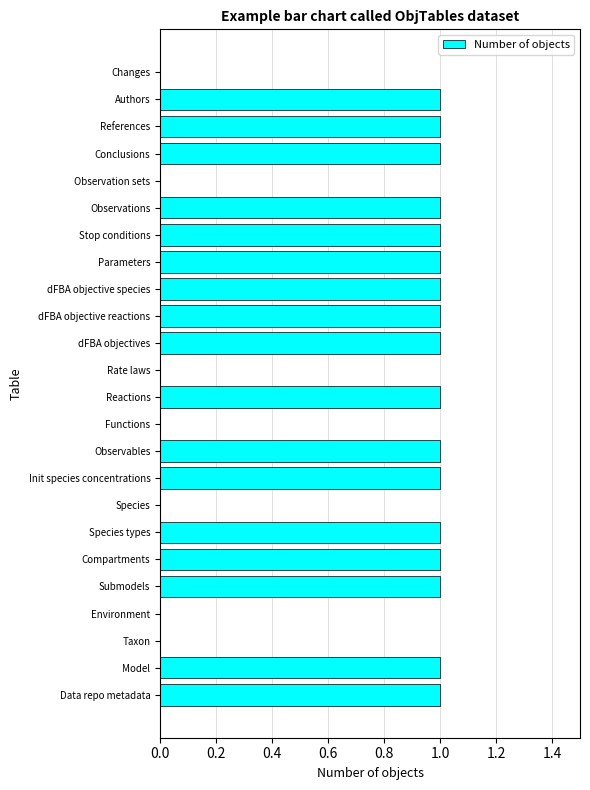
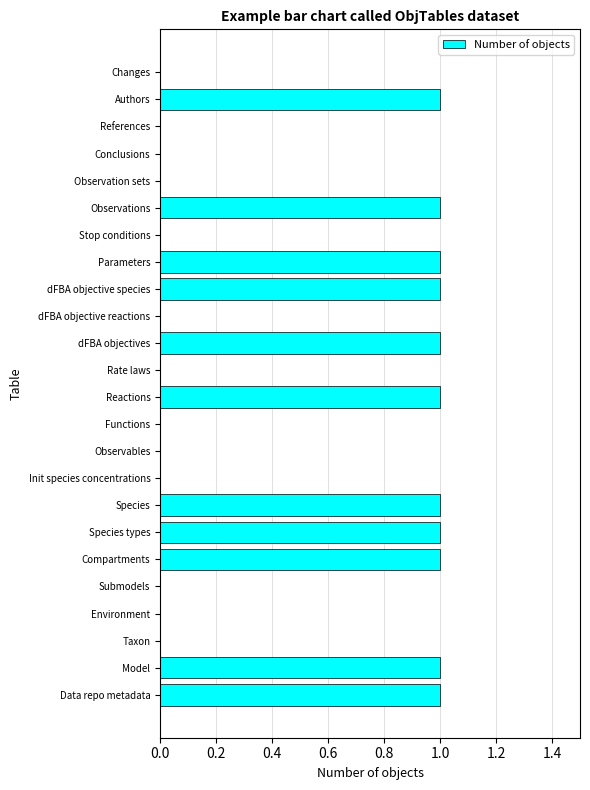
References: 1 -> 0
Conclusions: 1 -> 0
Stop conditions: 1 -> 0
dFBA objective reactions: 1 -> 0
Observables: 1 -> 0
Init species concentrations: 1 -> 0
Species: 0 -> 1
Submodels: 1 -> 0
